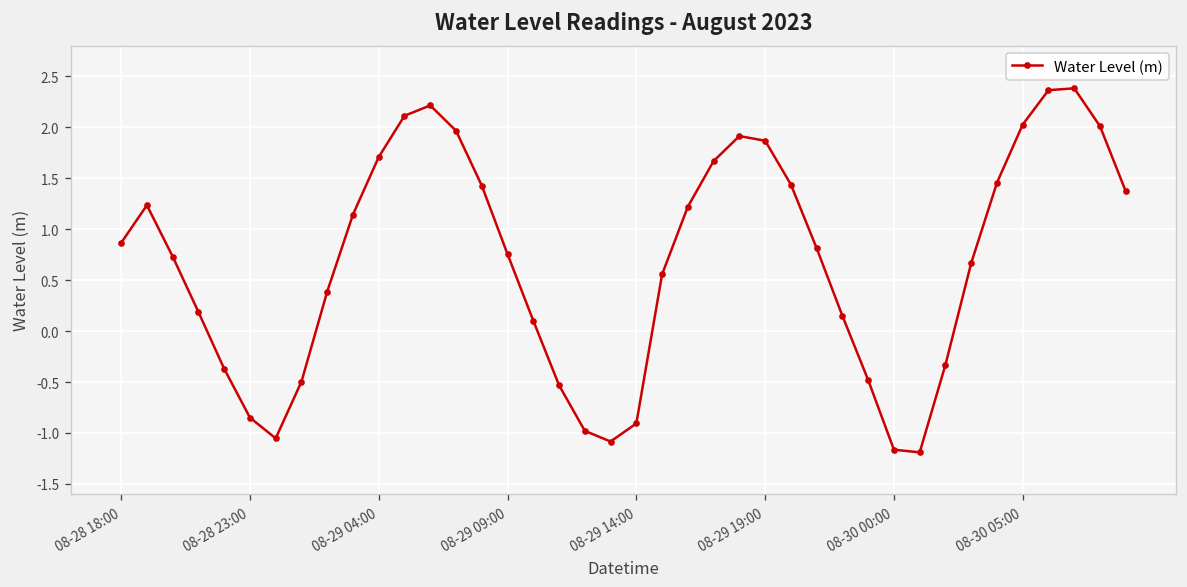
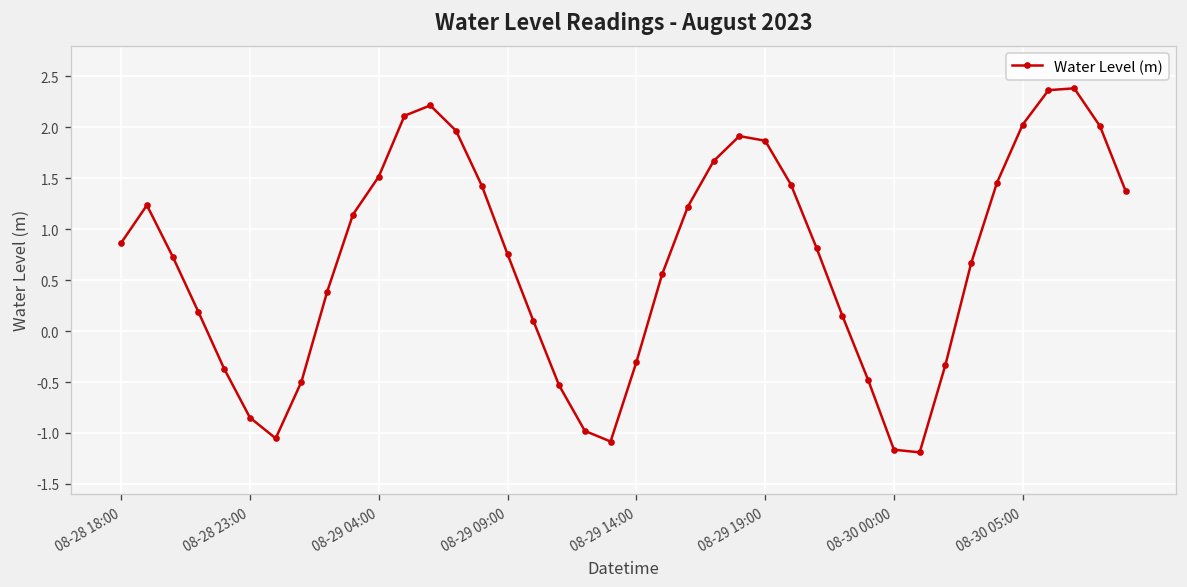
08-29 04:00: 1.7 -> 1.5
08-29 14:00: -0.9 -> -0.3
